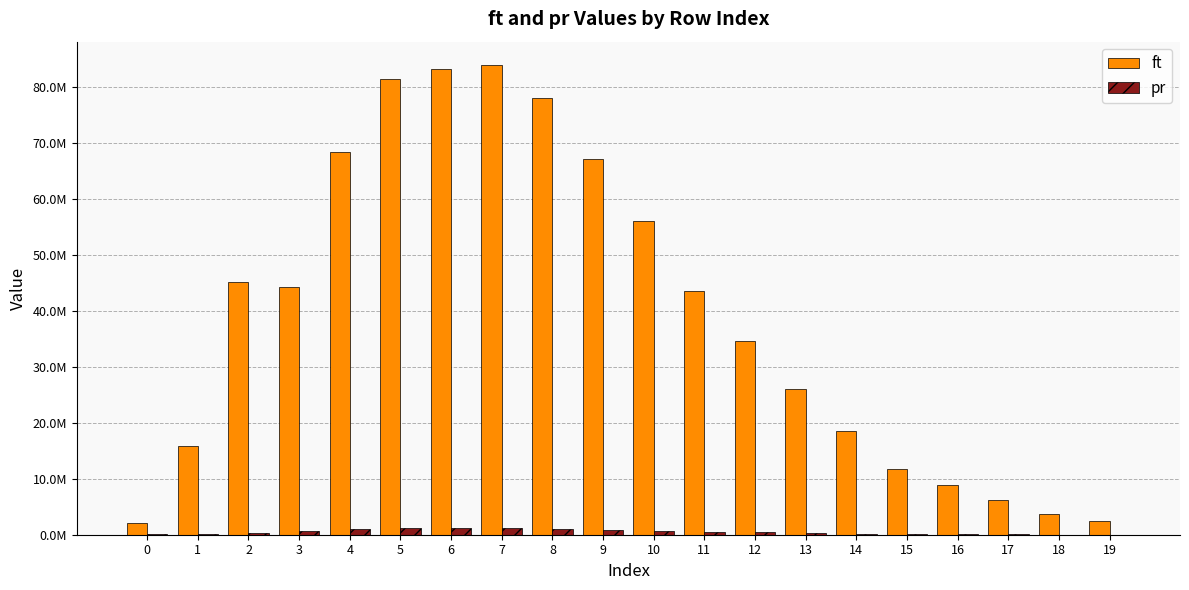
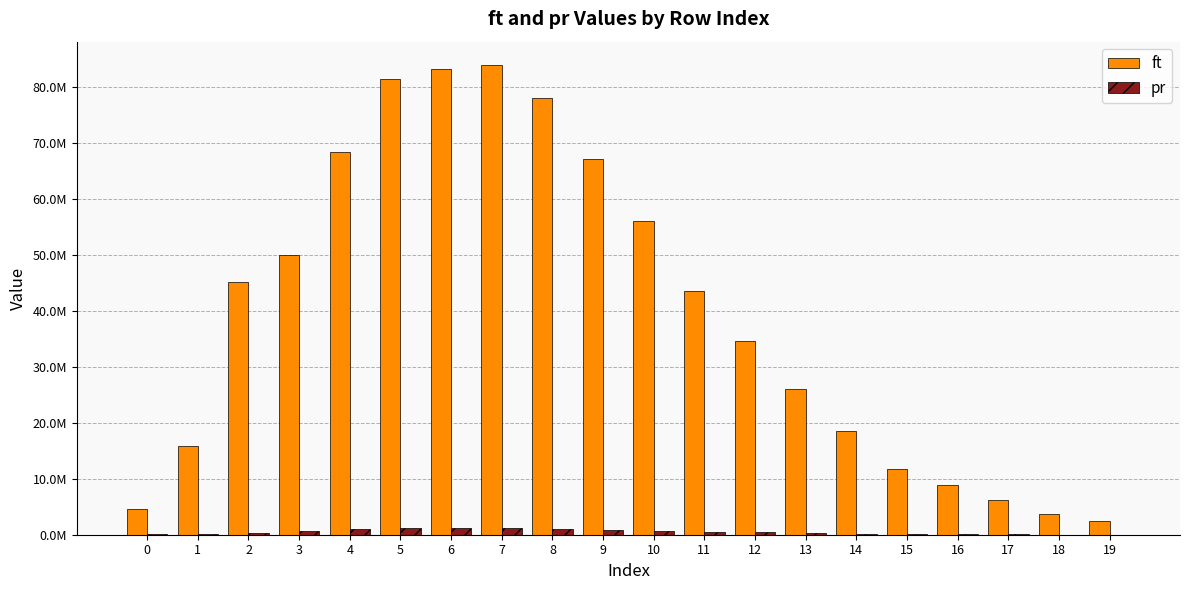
ft, 0: 2000000 -> 5000000
ft, 3: 44000000 -> 50000000
